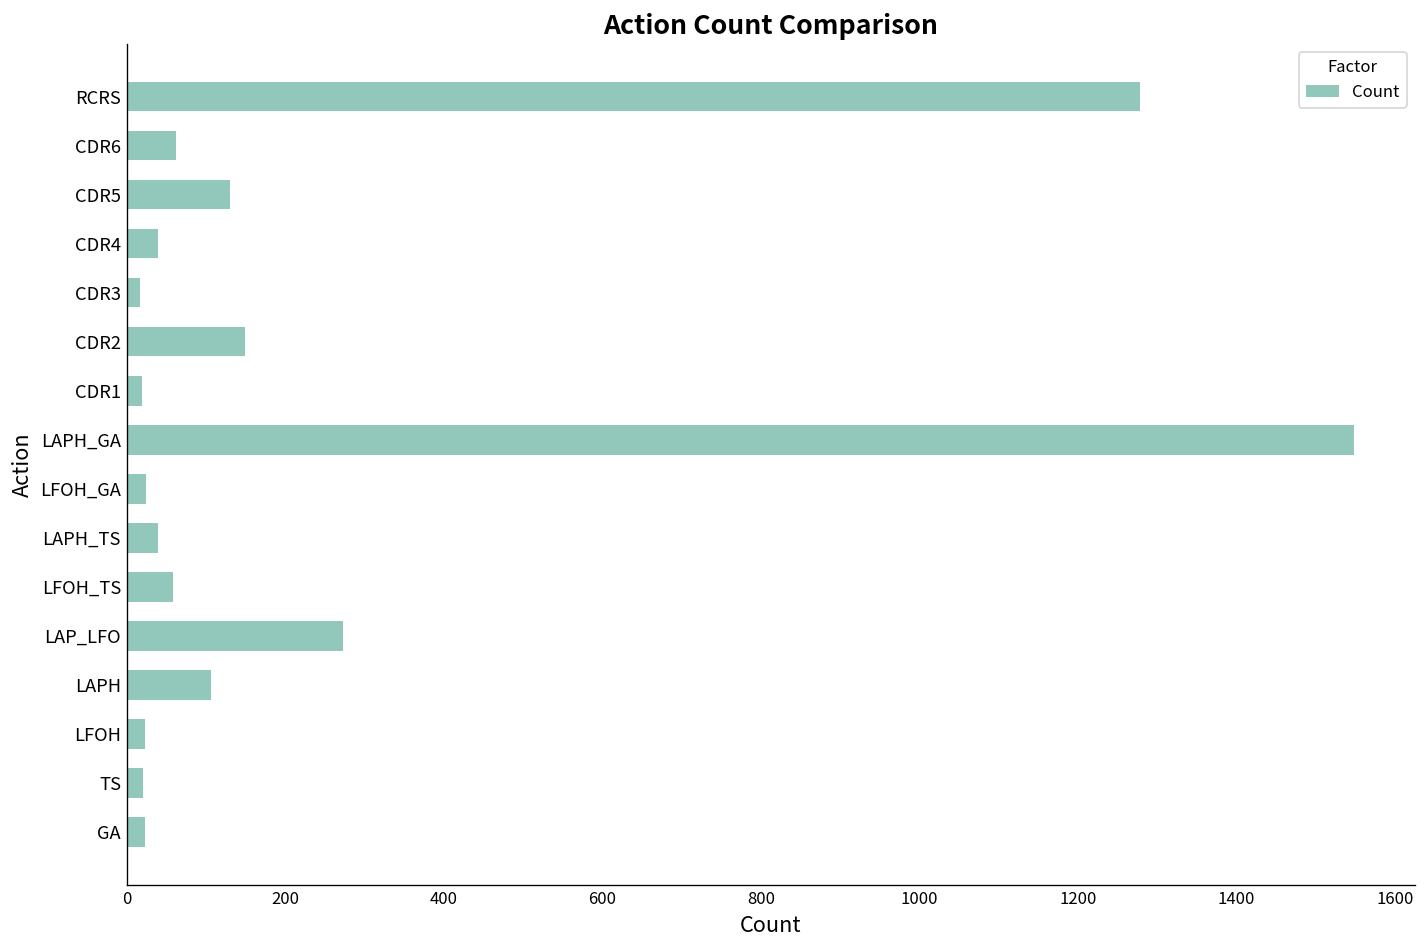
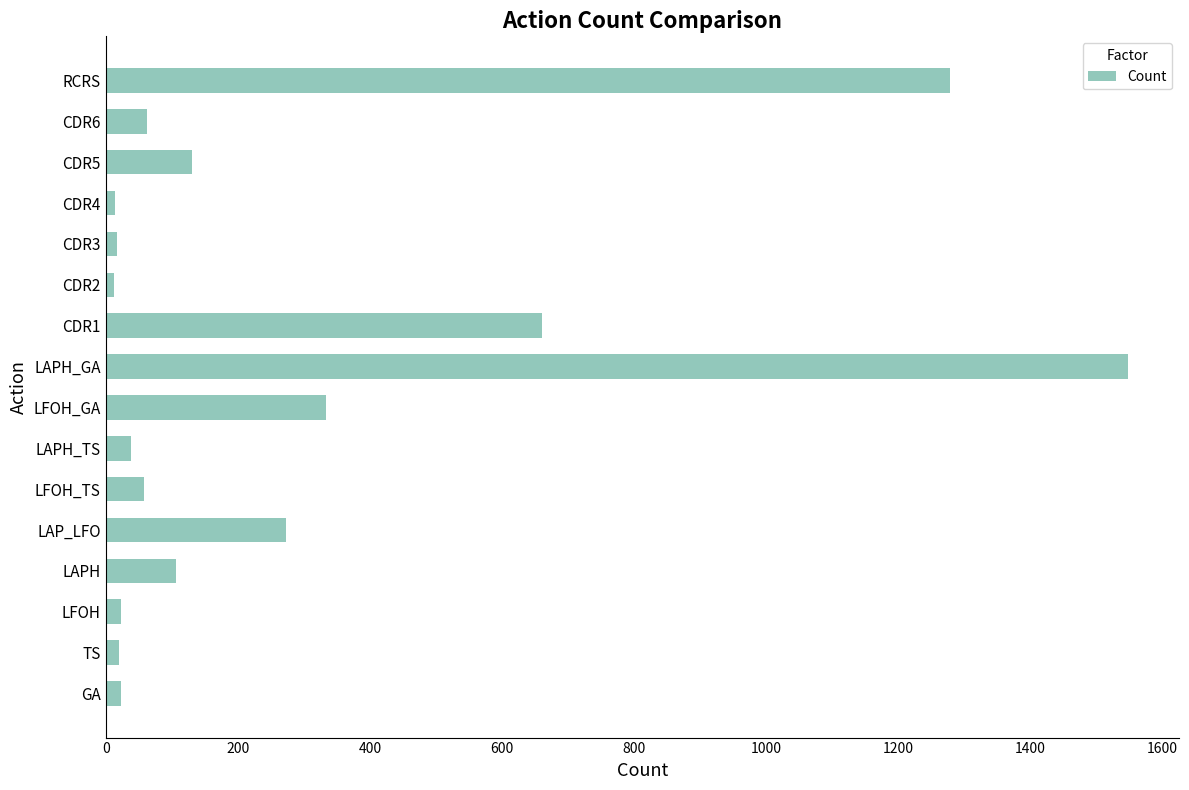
CDR4: 40 -> 10
CDR2: 150 -> 10
CDR1: 20 -> 660
LFOH_GA: 20 -> 330
